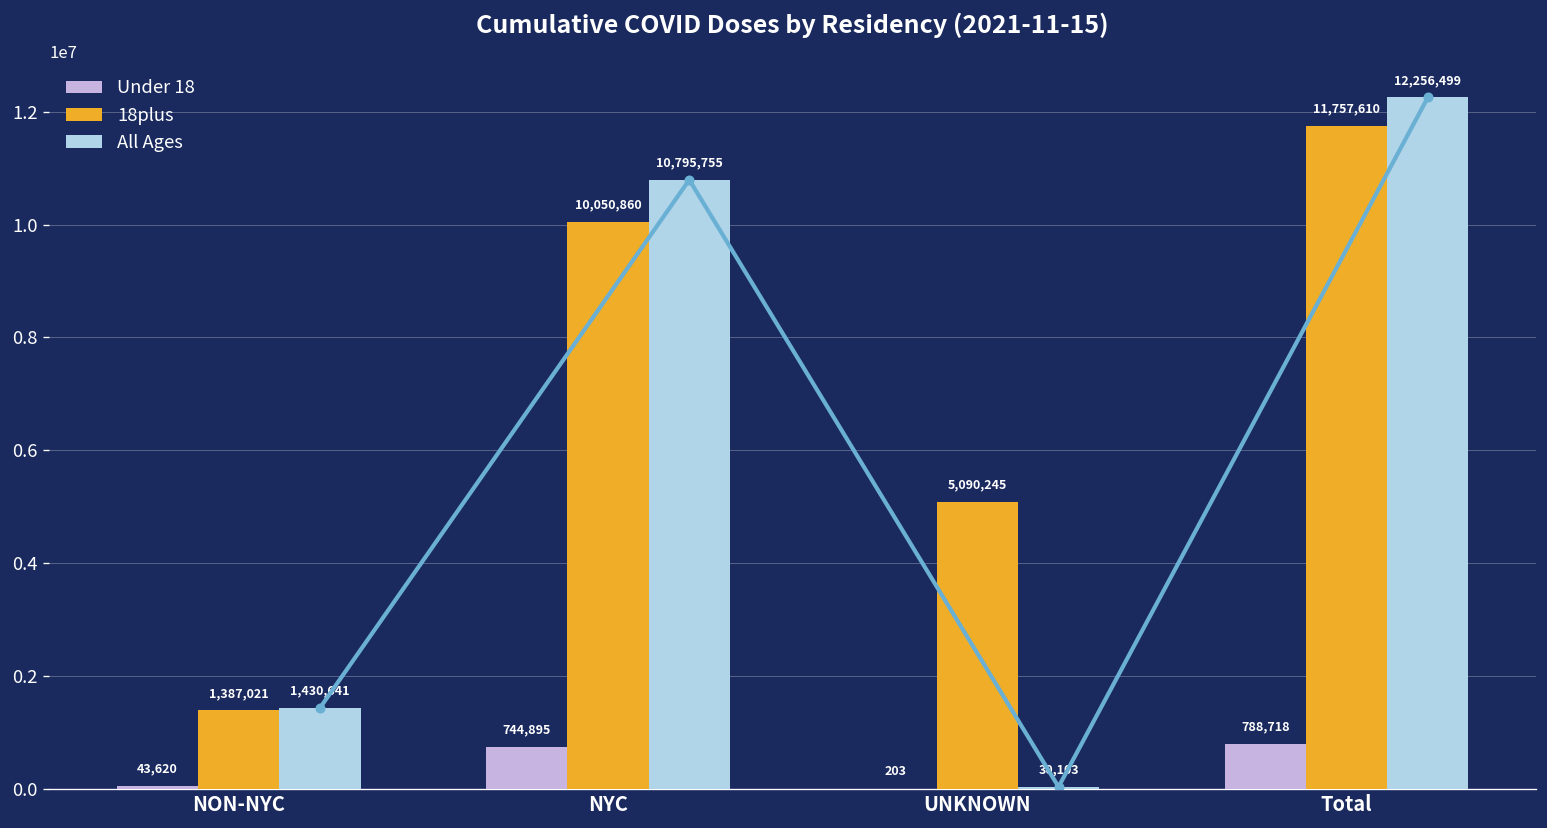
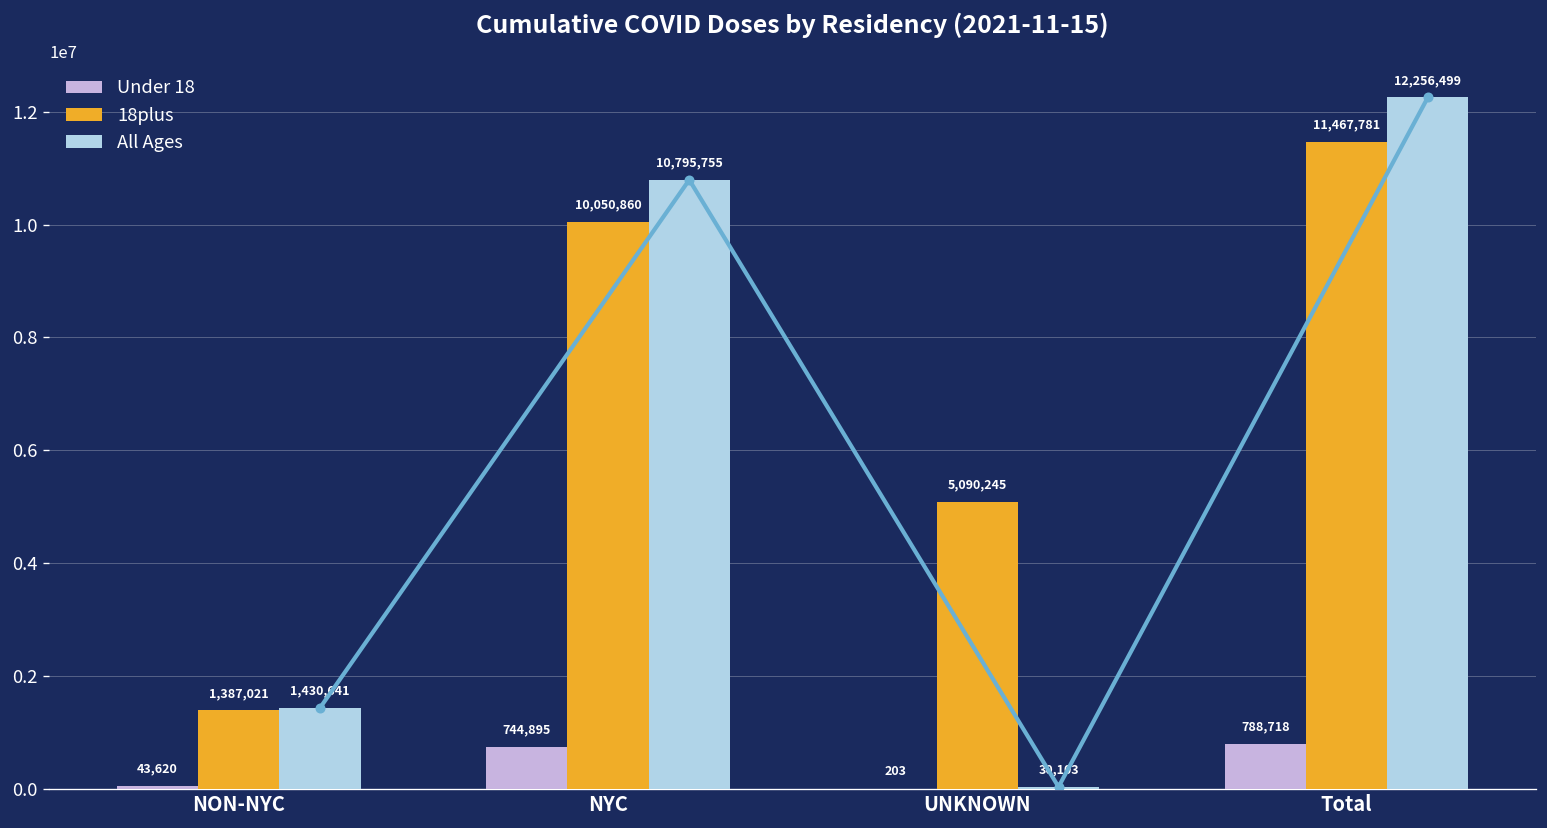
18plus, Total: 11,757,610 -> 11,467,781
